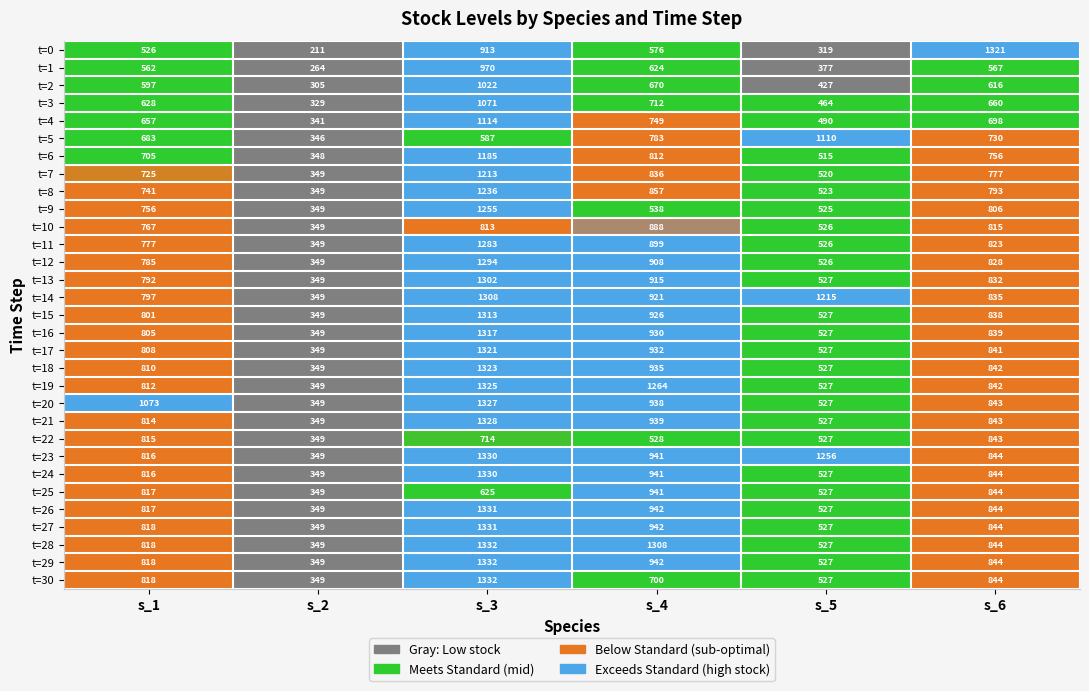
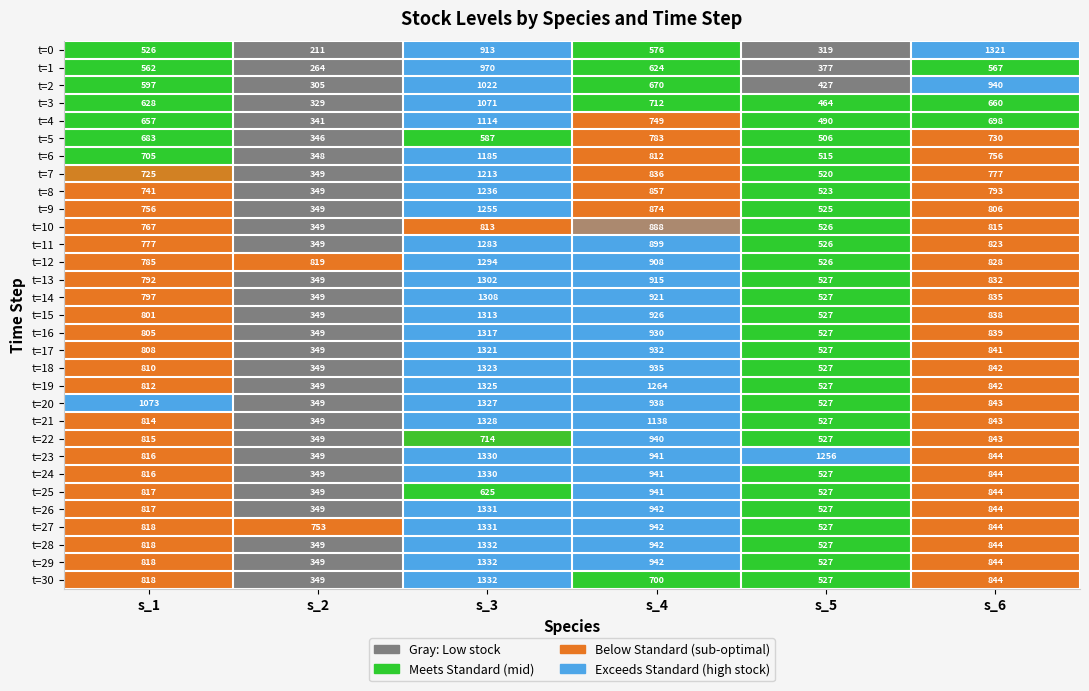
t=2, s_6: 616 -> 940
t=5, s_5: 1110 -> 506
t=9, s_4: 538 -> 874
t=12, s_2: 349 -> 819
t=14, s_5: 1215 -> 527
t=21, s_4: 939 -> 1138
t=22, s_4: 528 -> 940
t=27, s_2: 349 -> 753
t=28, s_4: 1308 -> 942
